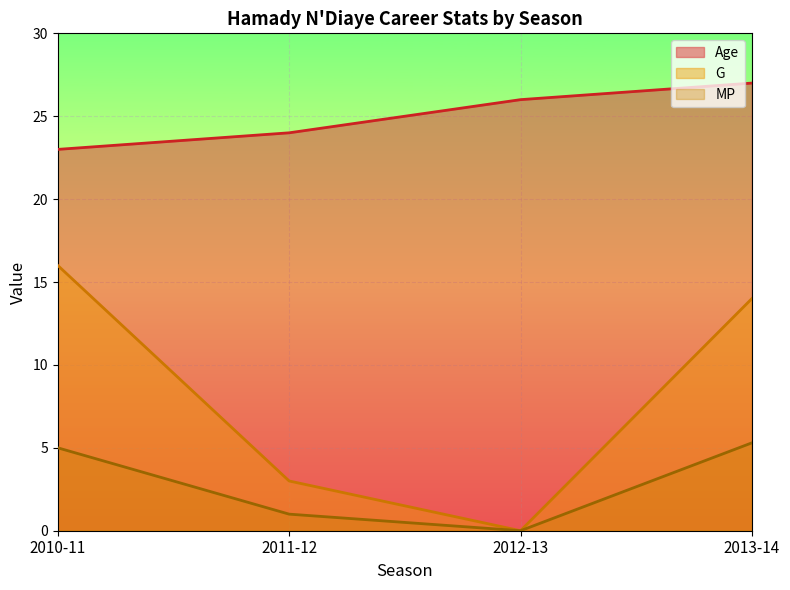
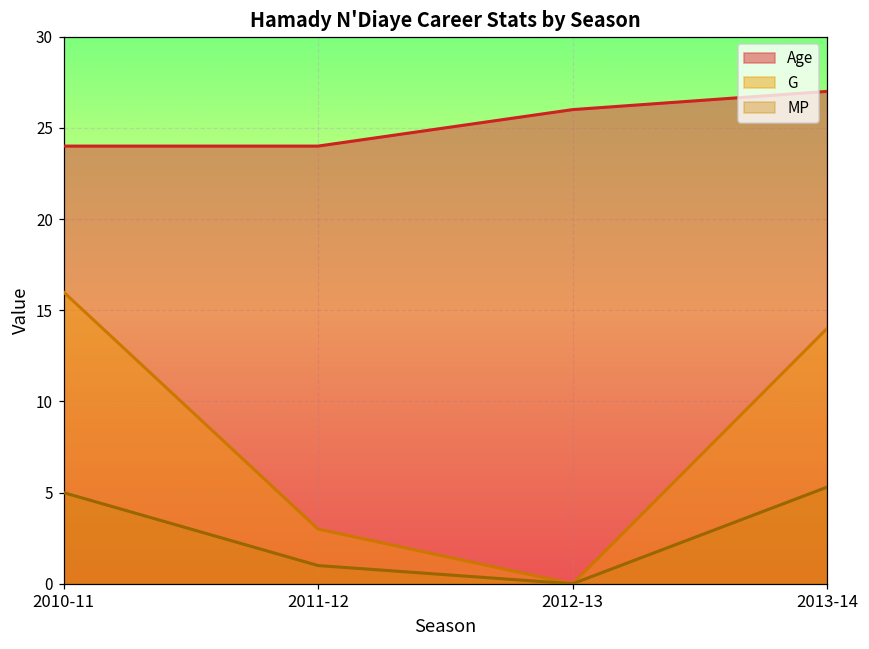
Age, 2010-11: 23 -> 24
